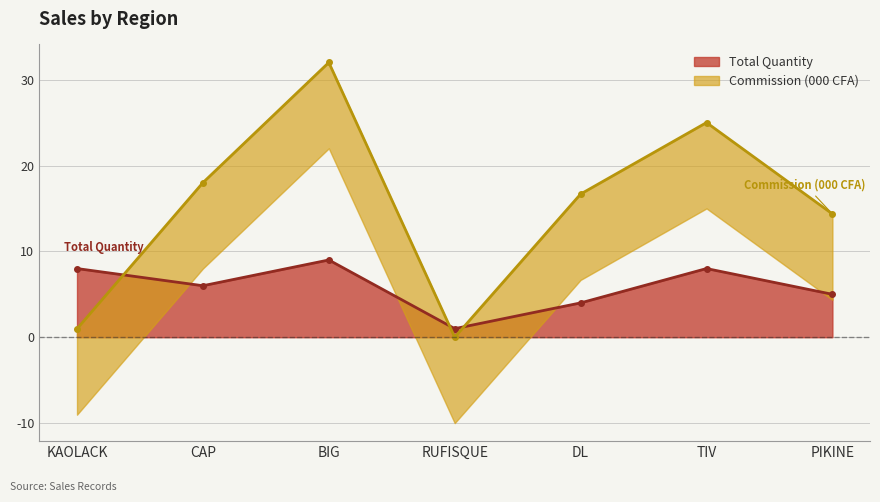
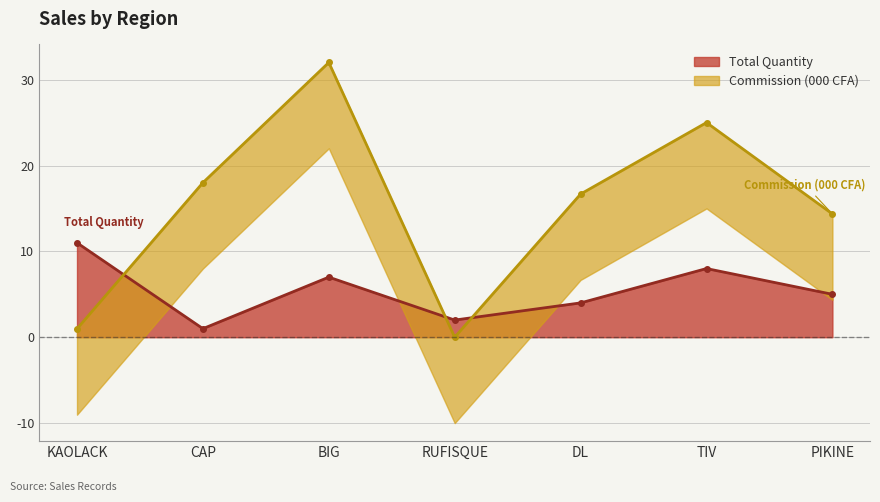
Total Quantity, KAOLACK: 8 -> 11
Total Quantity, CAP: 6 -> 1
Total Quantity, BIG: 9 -> 7
Total Quantity, RUFISQUE: 1 -> 2
